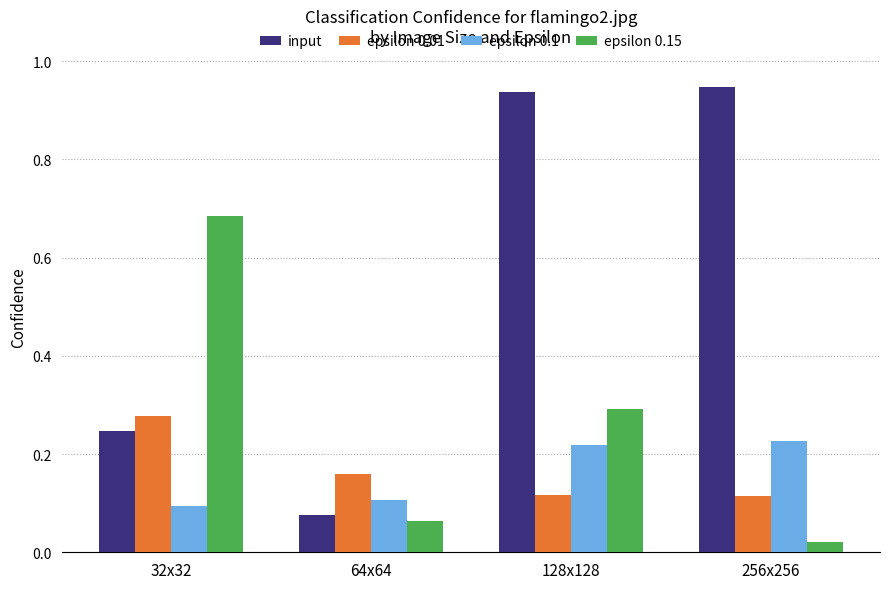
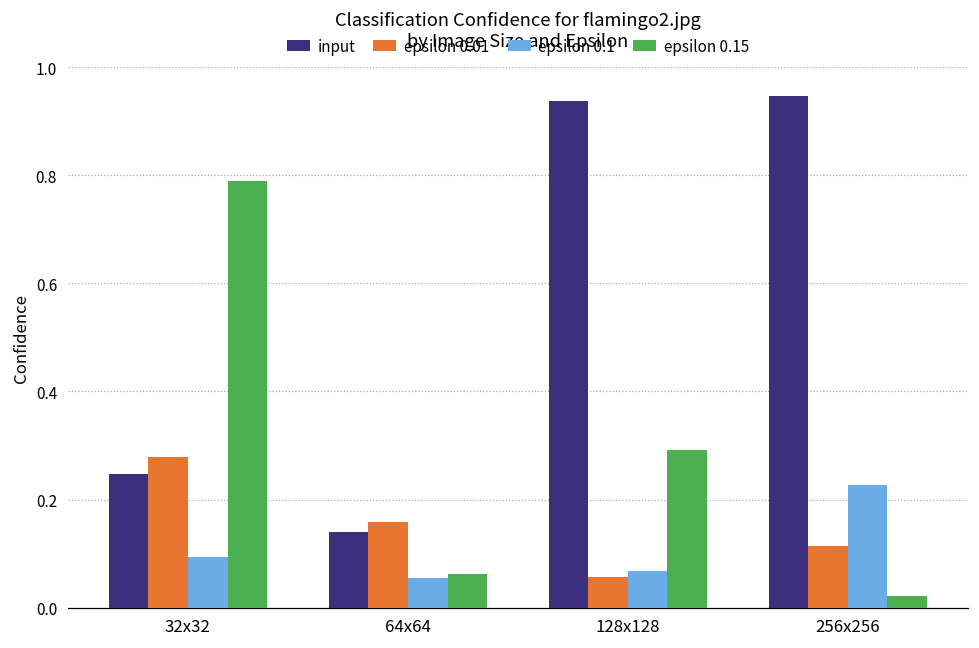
epsilon 0.15, 32x32: 0.69 -> 0.79
input, 64x64: 0.08 -> 0.14
epsilon 0.1, 64x64: 0.11 -> 0.05
epsilon 0.01, 128x128: 0.12 -> 0.06
epsilon 0.1, 128x128: 0.22 -> 0.07
